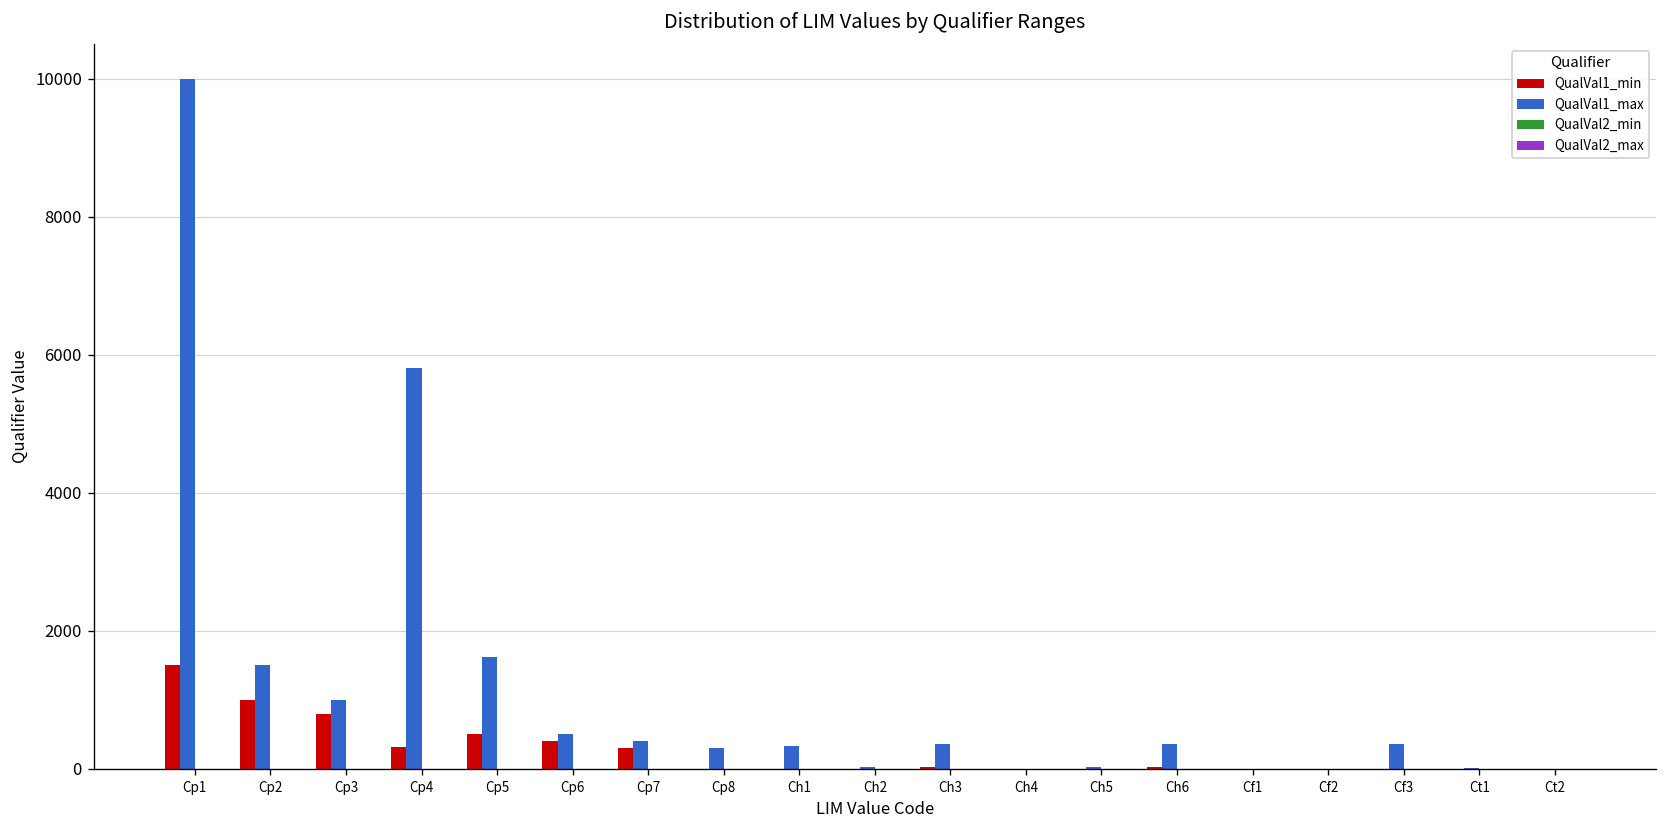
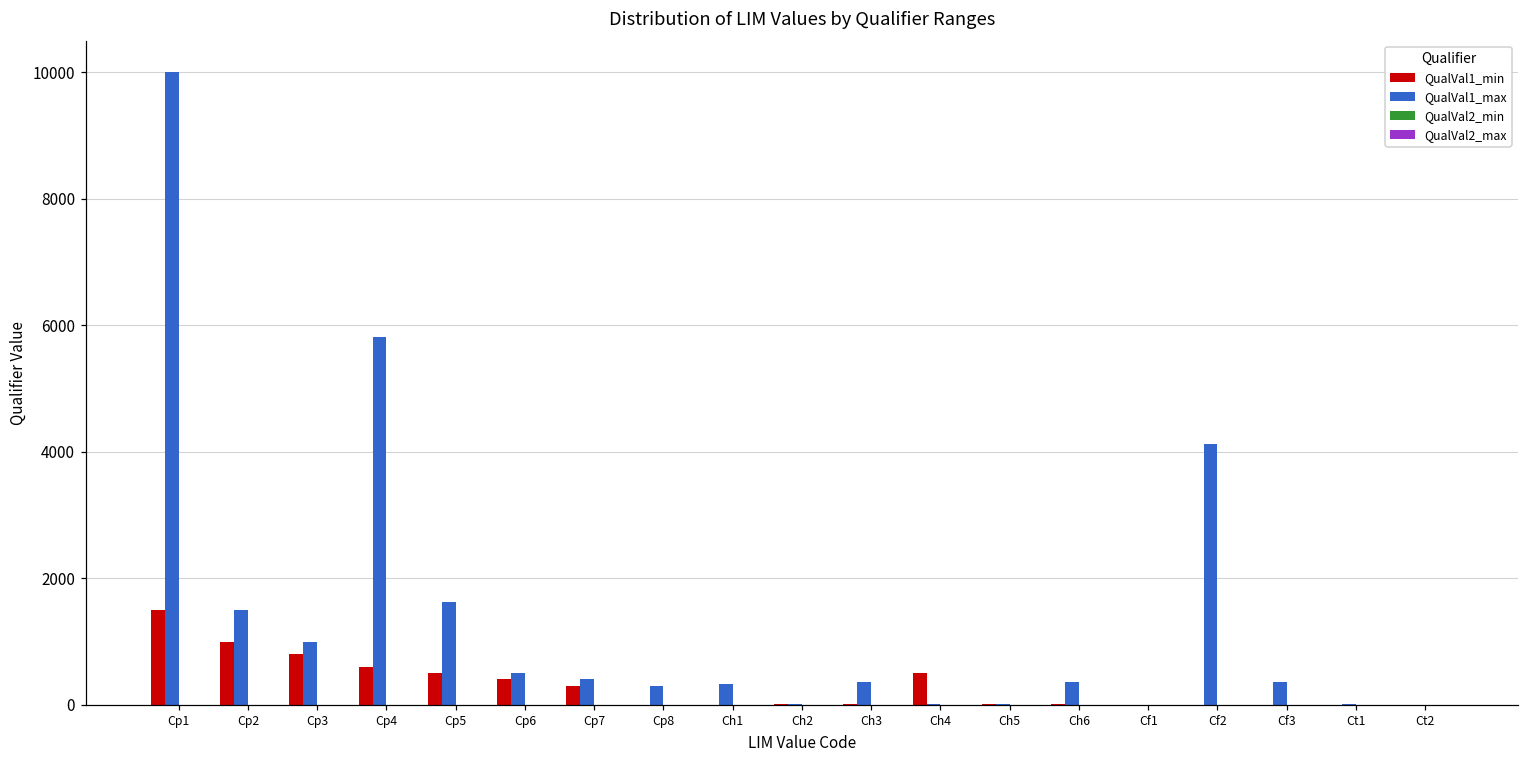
QualVal1_min, Cp4: 300 -> 600
QualVal1_min, Ch4: 0 -> 500
QualVal1_max, Cf2: 0 -> 4100
